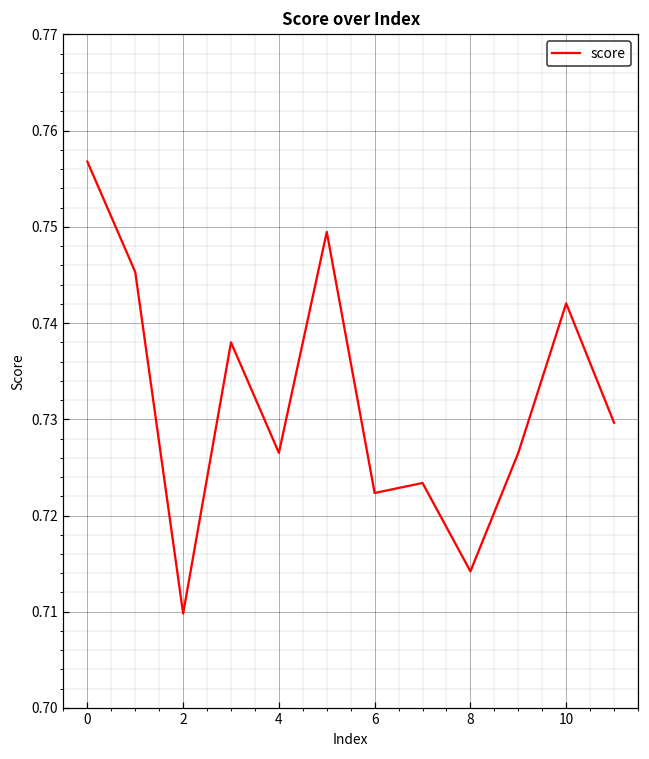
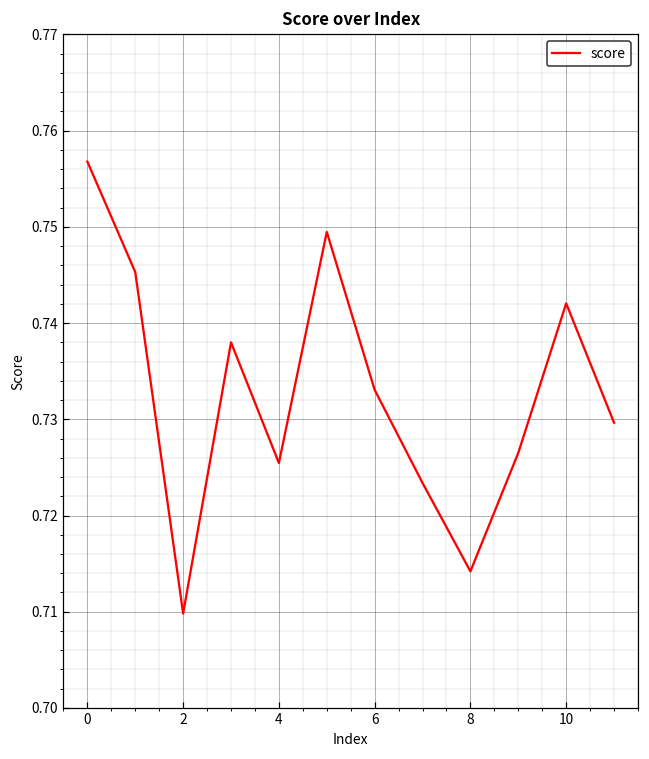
4: 0.727 -> 0.725
6: 0.722 -> 0.733
